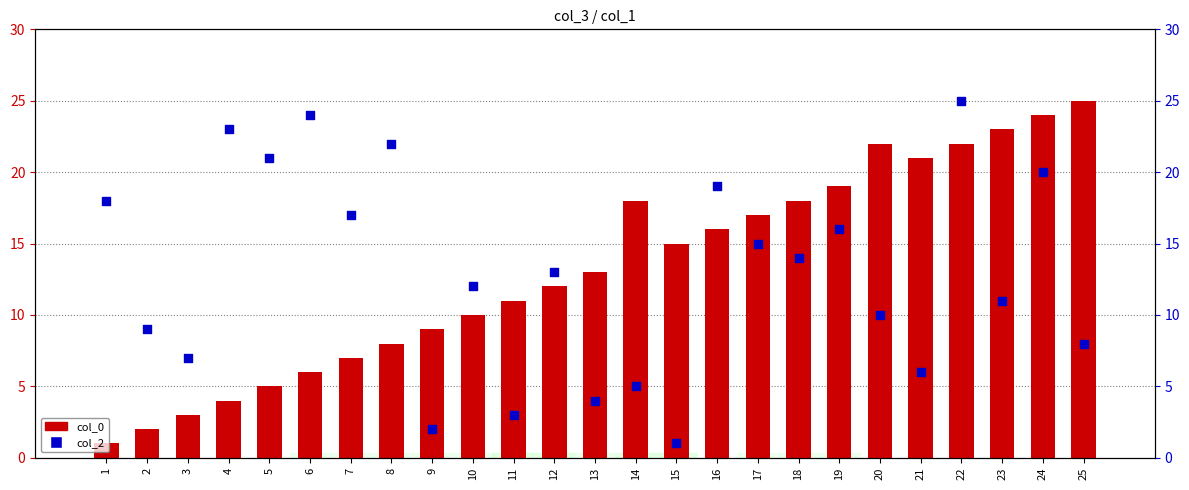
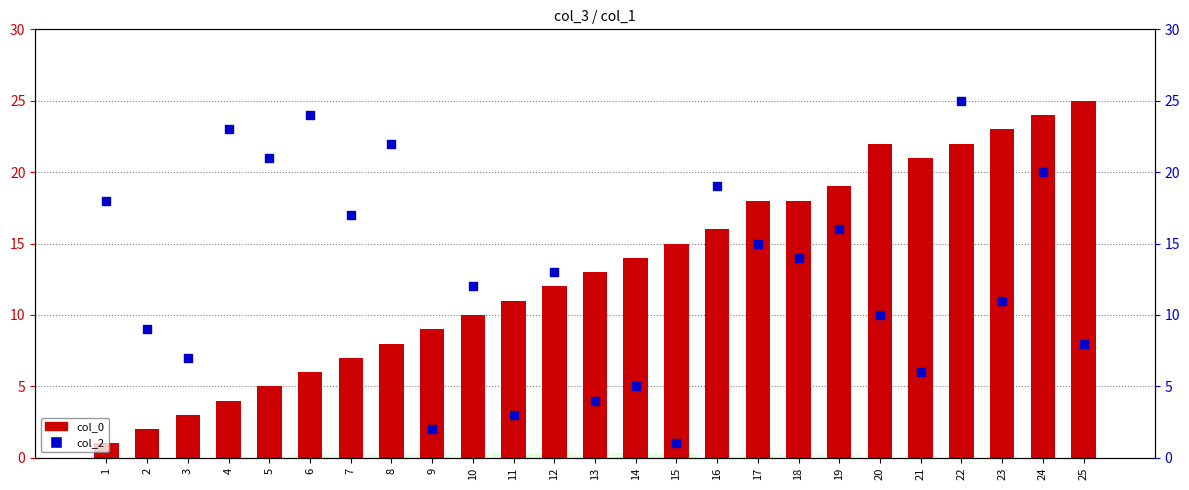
col_0, 14: 18 -> 14
col_0, 17: 17 -> 18
